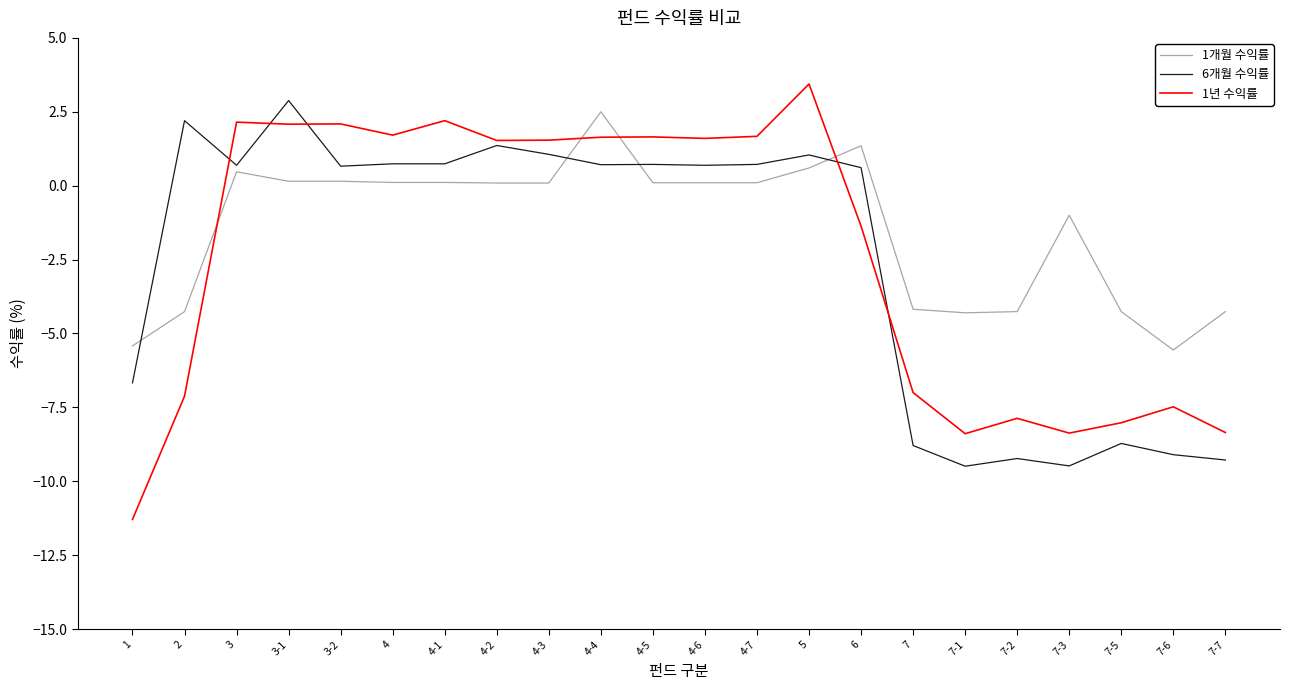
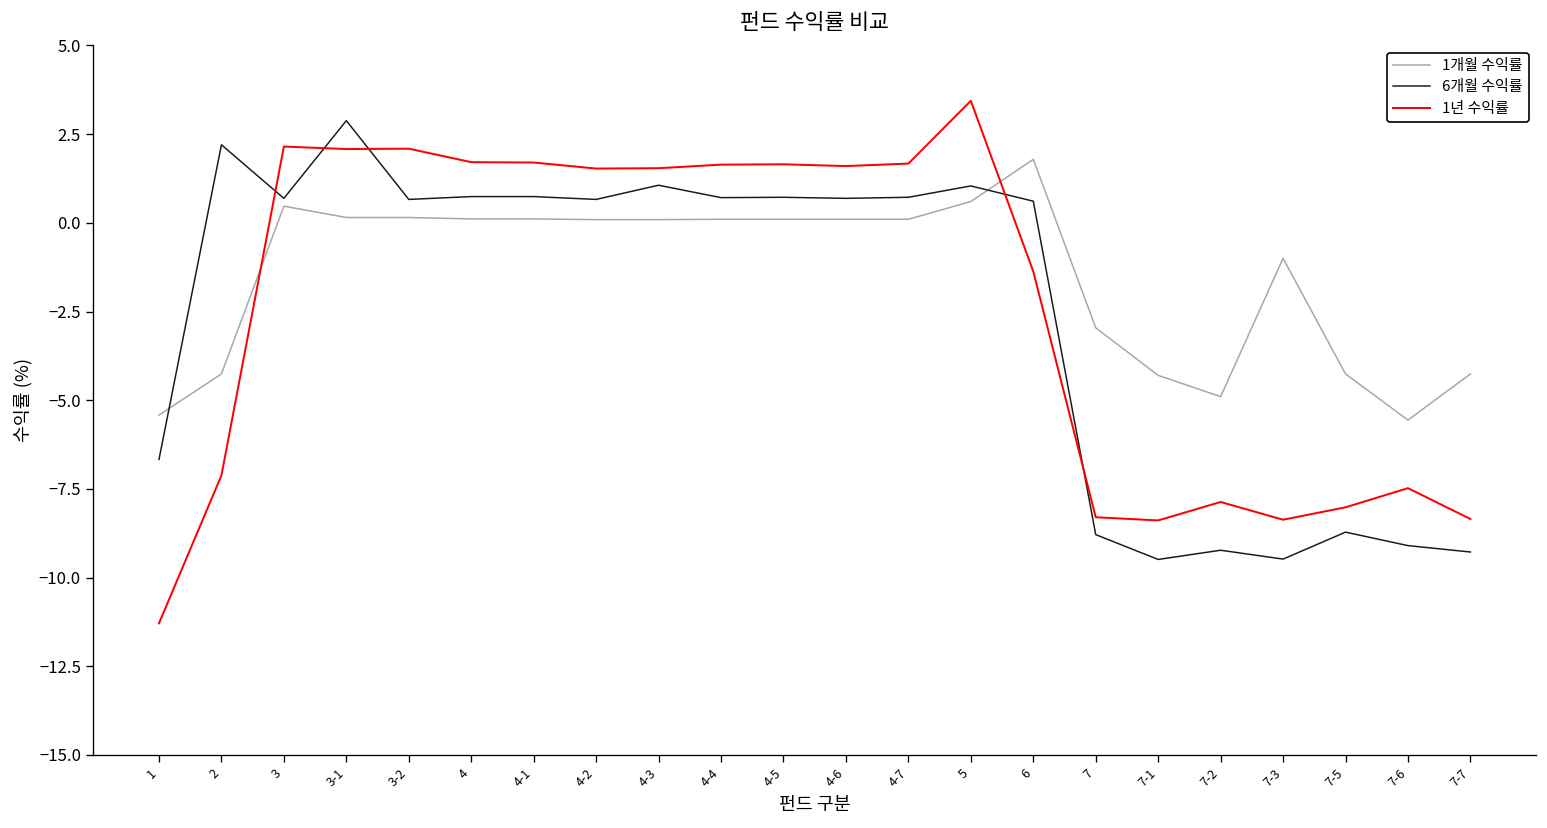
1년 수익률, 4-1: 2.2 -> 1.7
6개월 수익률, 4-2: 1.4 -> 0.7
1개월 수익률, 4-4: 2.5 -> 0.1
1개월 수익률, 6: 1.4 -> 1.8
1개월 수익률, 7: -4.2 -> -3.0
1년 수익률, 7: -7.0 -> -8.3
1개월 수익률, 7-2: -4.3 -> -4.9
